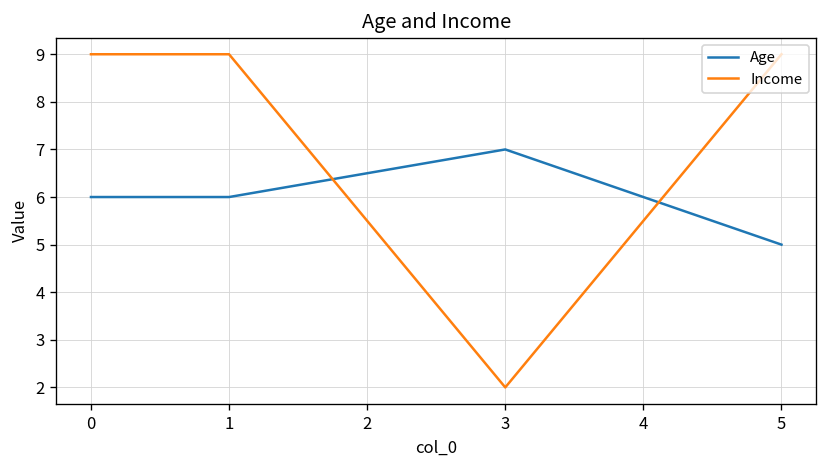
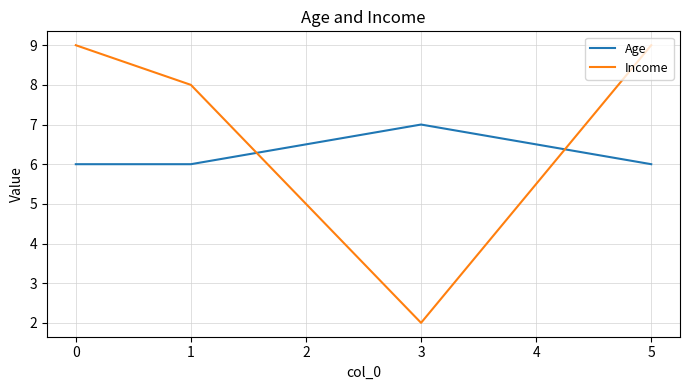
Income, 1: 9 -> 8
Age, 5: 5 -> 6
